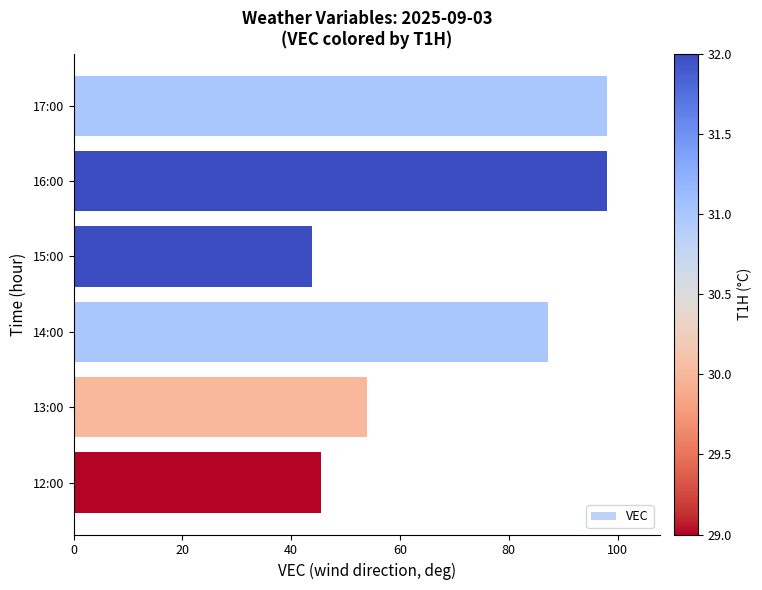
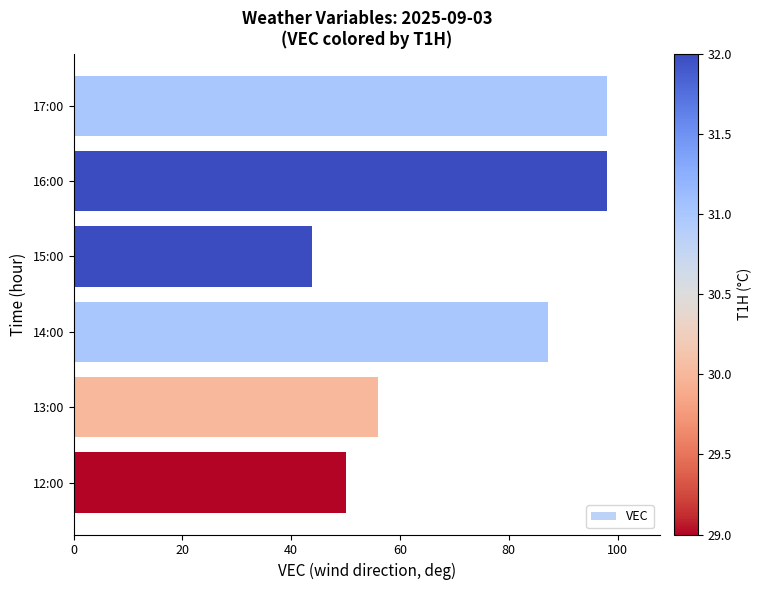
13:00: 54 -> 56
12:00: 45 -> 50
